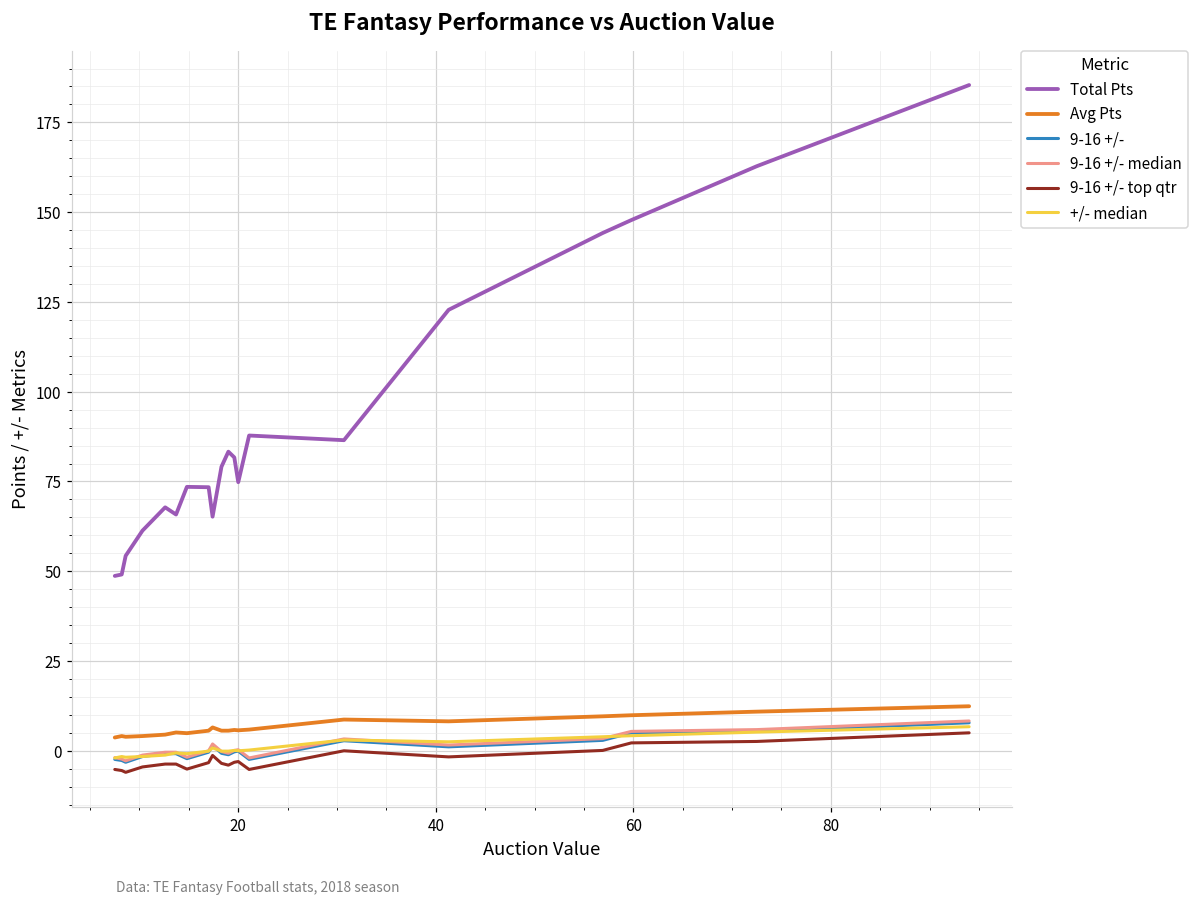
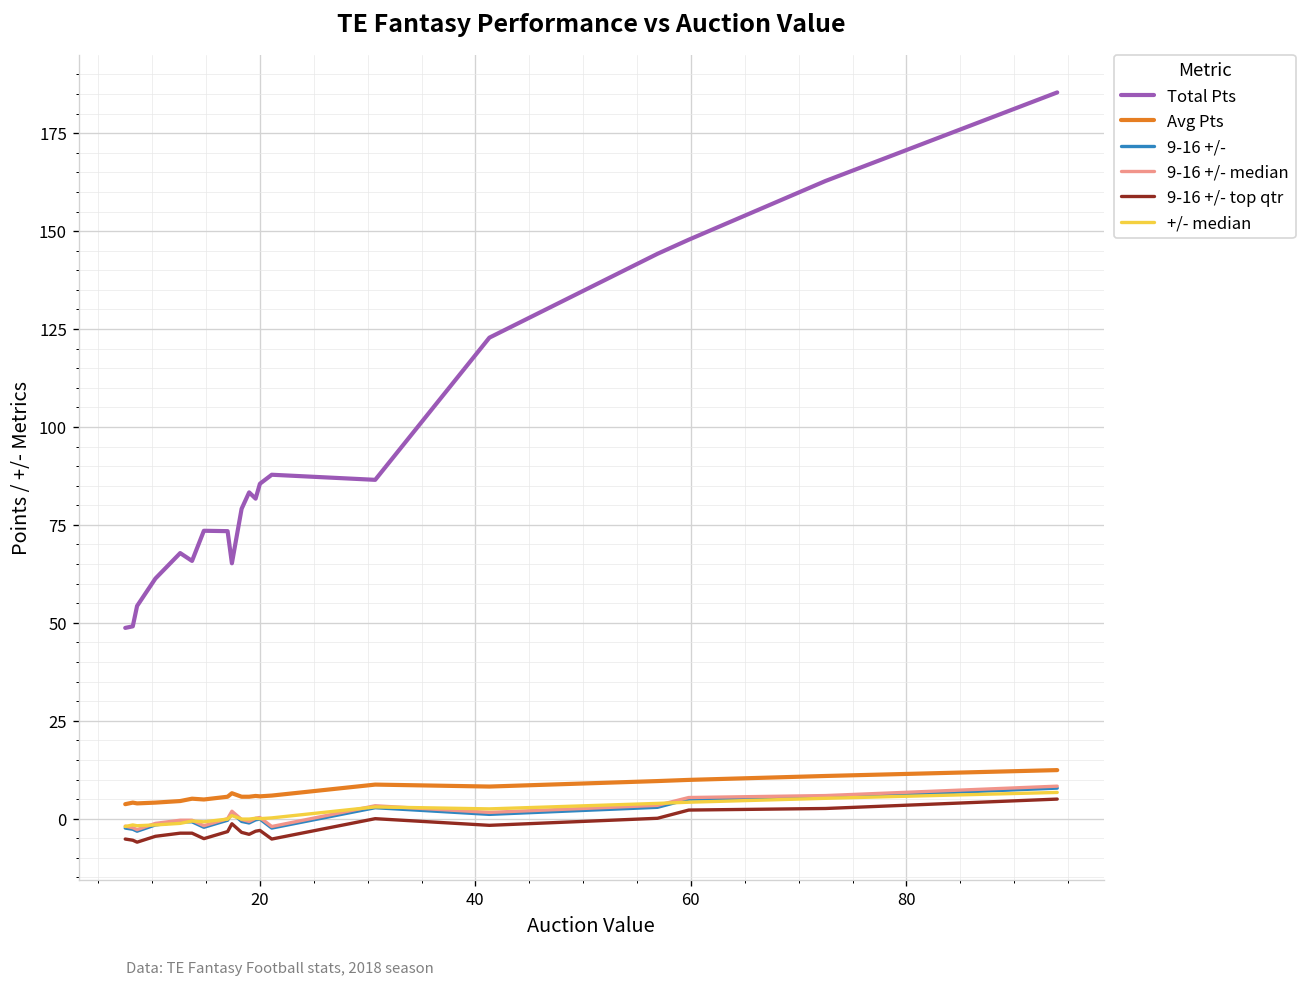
Total Pts, 20: 75 -> 86
